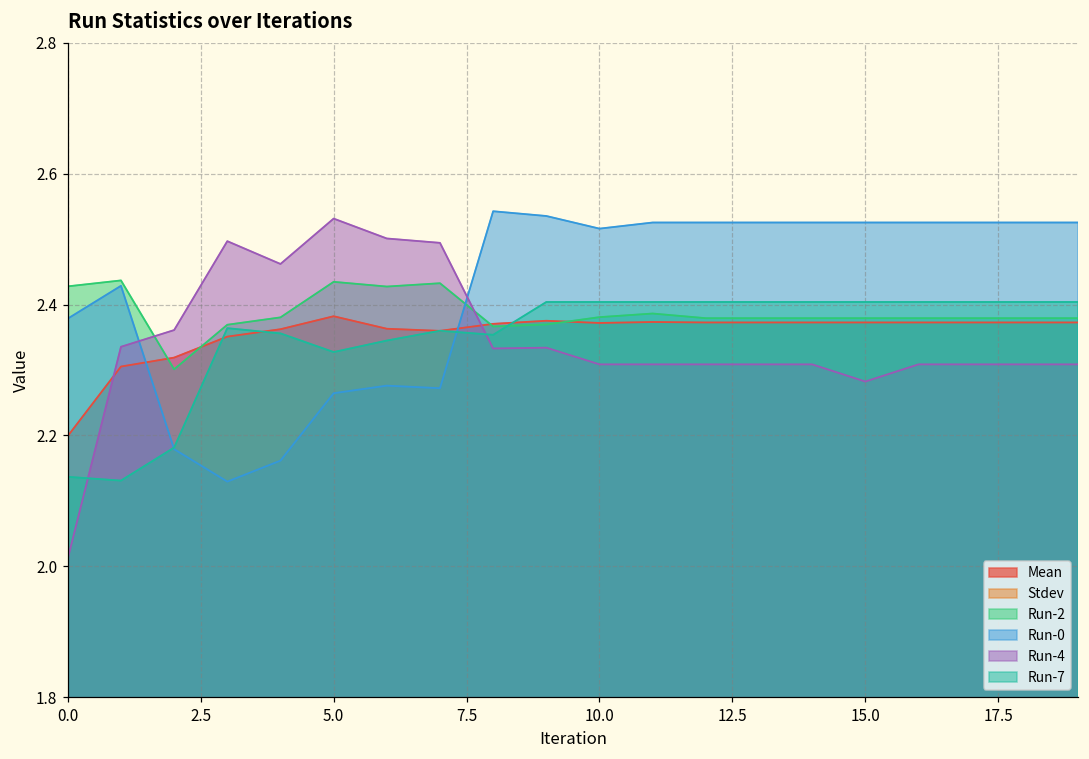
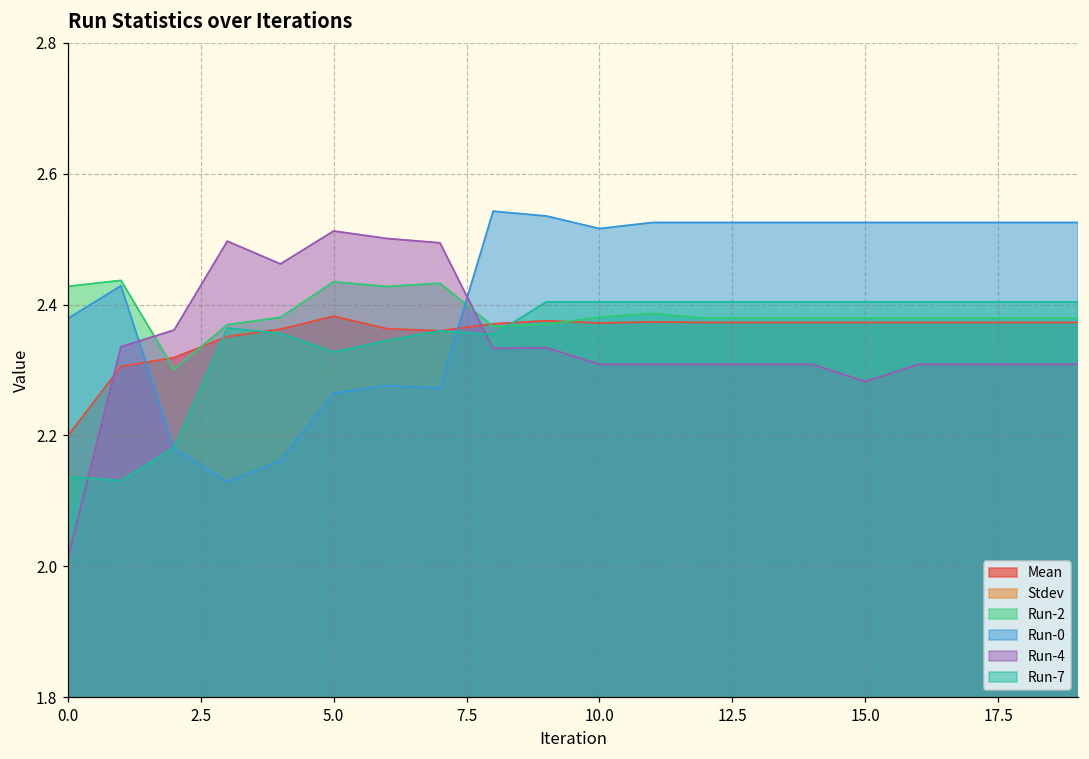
Run-4, 5.0: 2.53 -> 2.51
